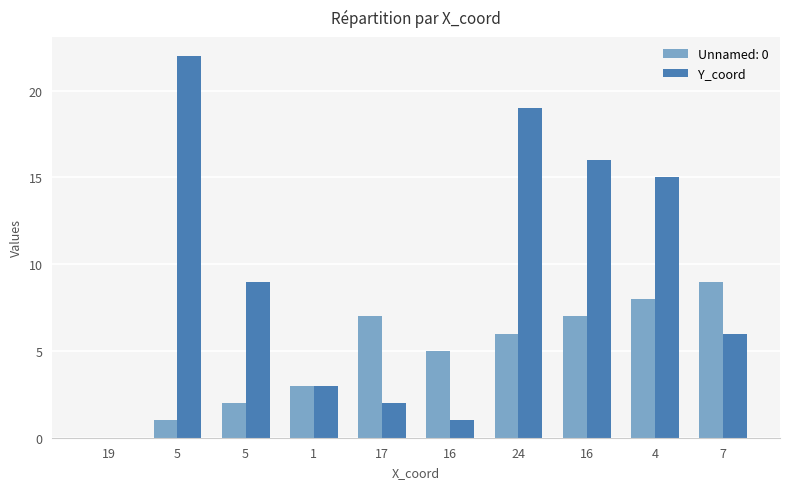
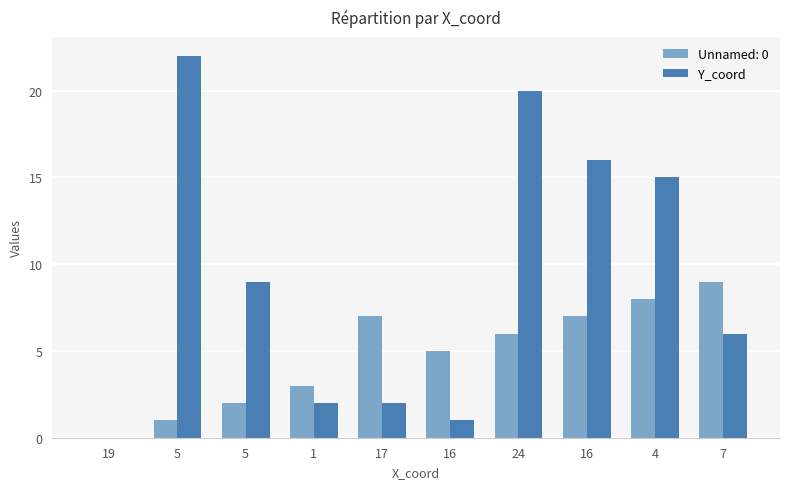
Y_coord, 1: 3 -> 2
Y_coord, 24: 19 -> 20
